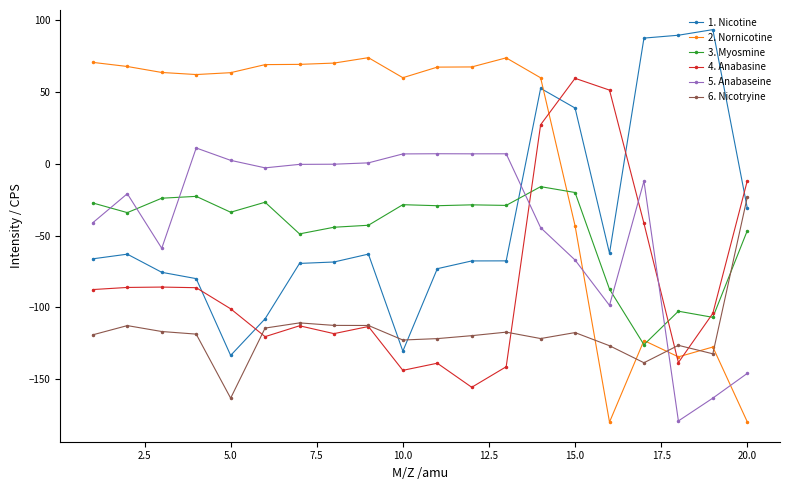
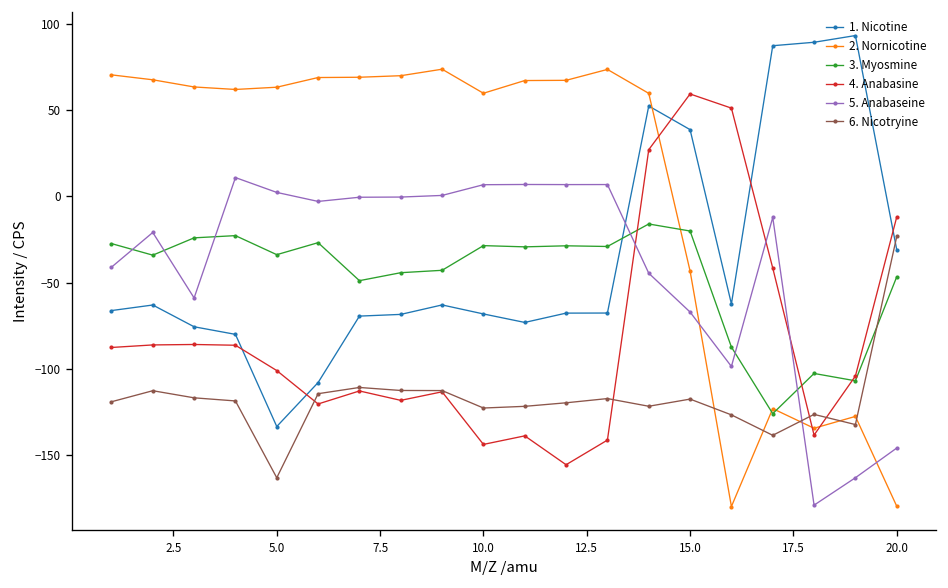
1. Nicotine, 10.0: -131 -> -68
